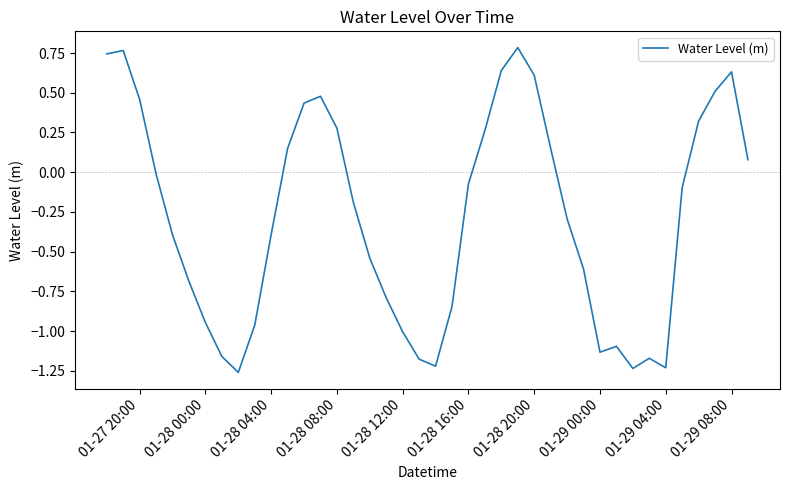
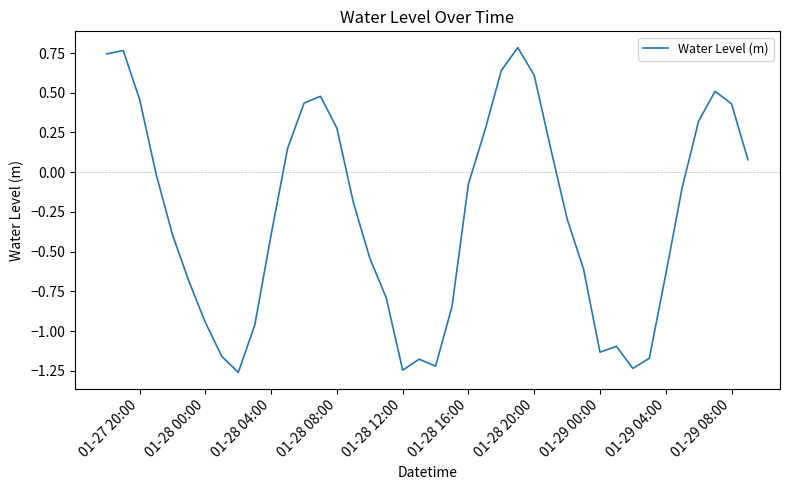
01-28 12:00: -1.00 -> -1.25
01-29 04:00: -1.23 -> -0.64
01-29 08:00: 0.63 -> 0.43
